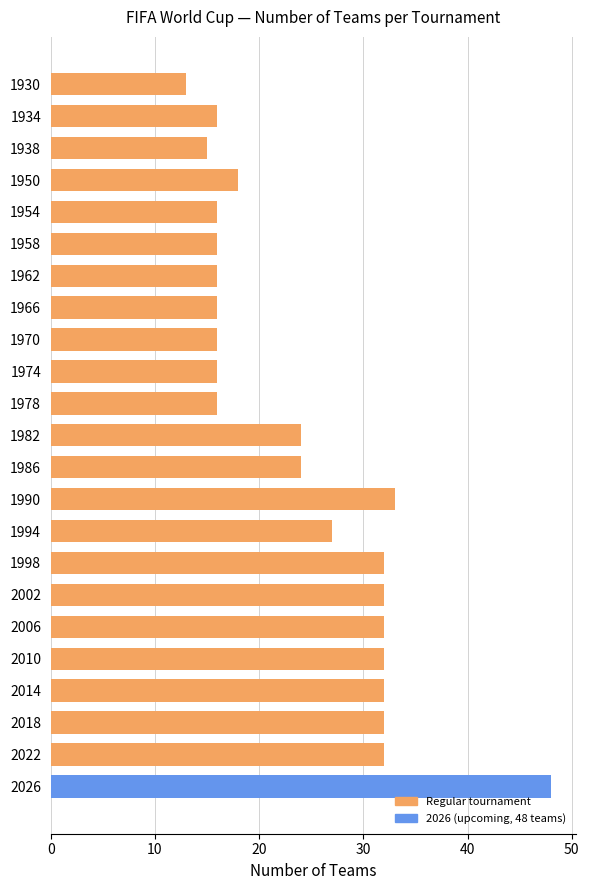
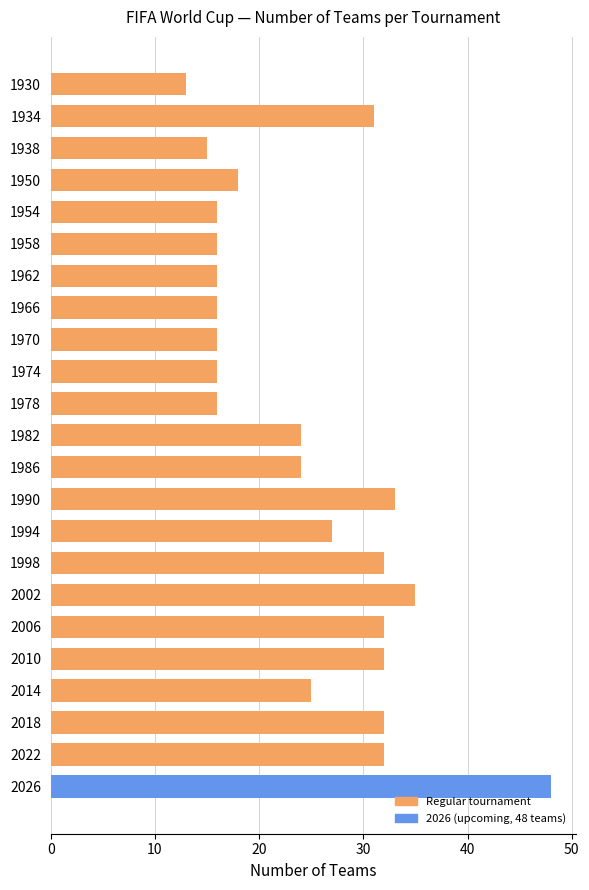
1934: 16 -> 31
2002: 32 -> 35
2014: 32 -> 25
